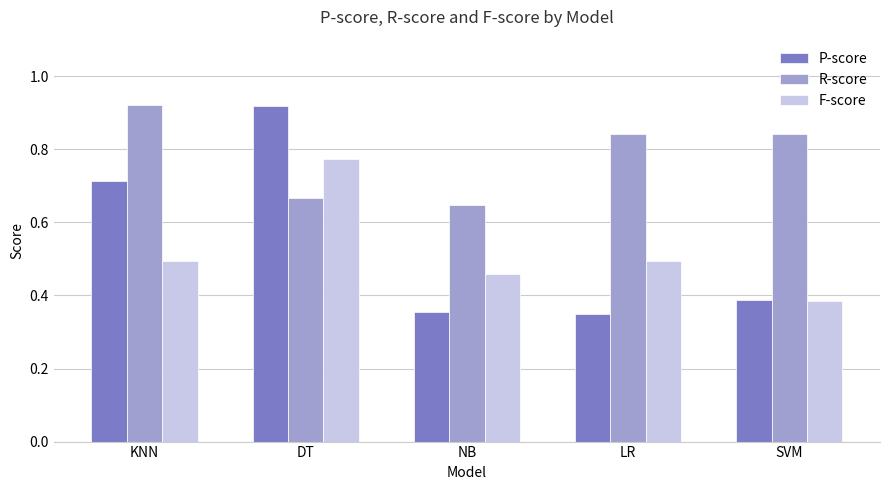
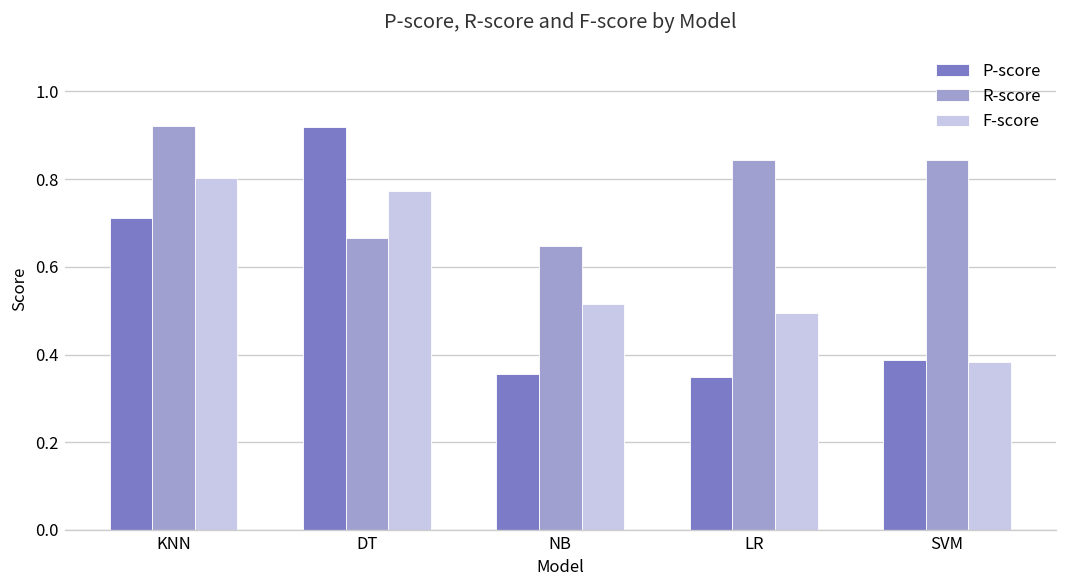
F-score, KNN: 0.50 -> 0.80
F-score, NB: 0.46 -> 0.51
